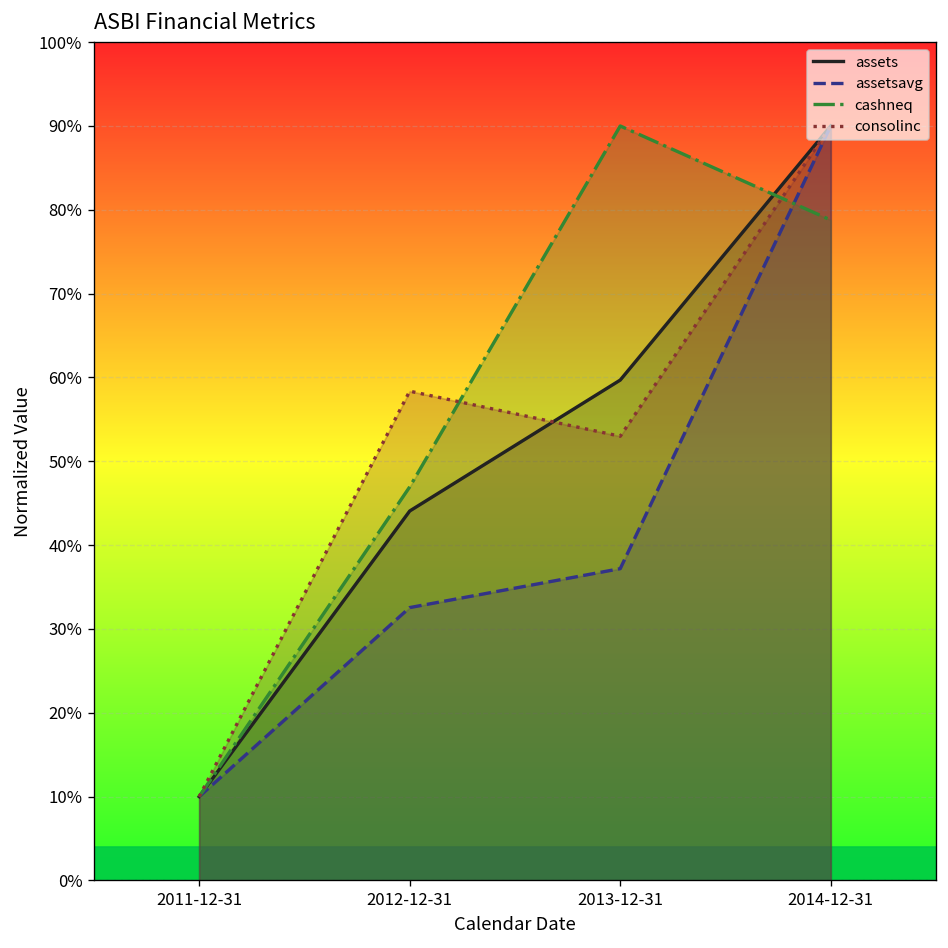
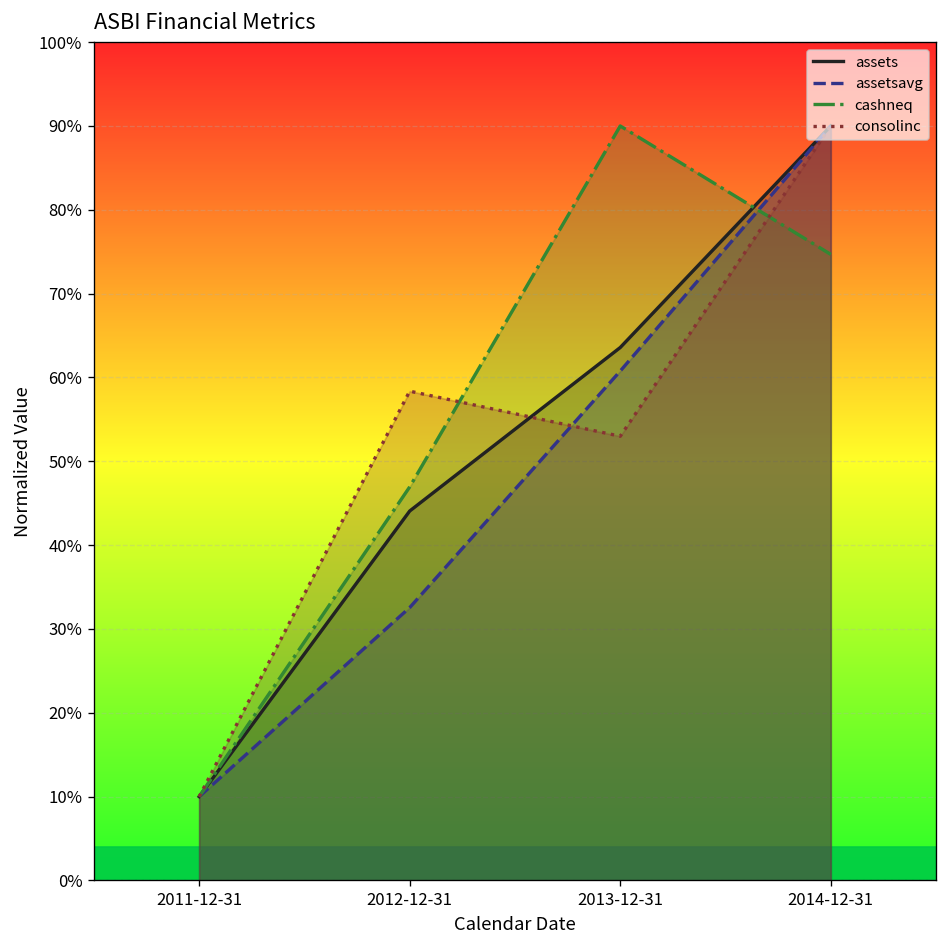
assets, 2013-12-31: 60% -> 64%
assetsavg, 2013-12-31: 37% -> 61%
cashneq, 2014-12-31: 79% -> 75%
